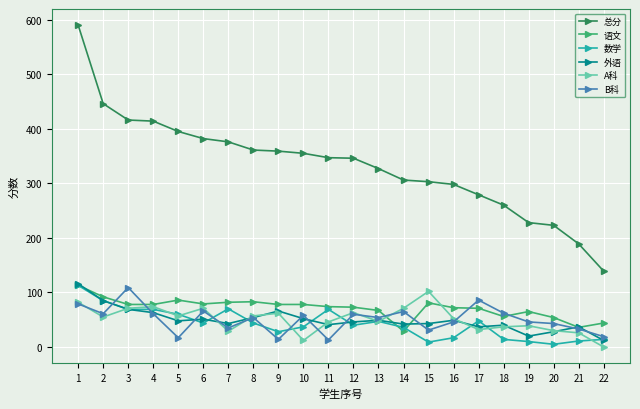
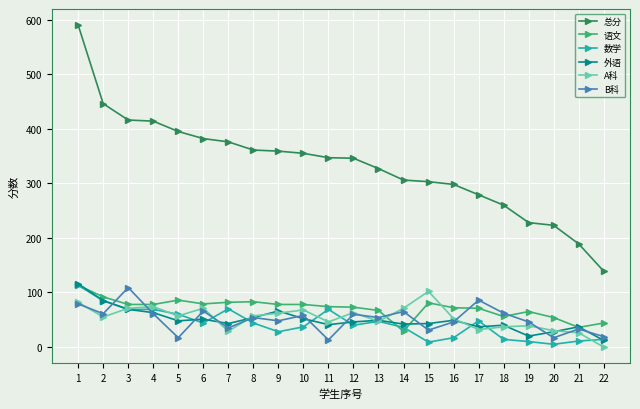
B科, 9: 10 -> 50
A科, 10: 10 -> 70
B科, 20: 40 -> 20
